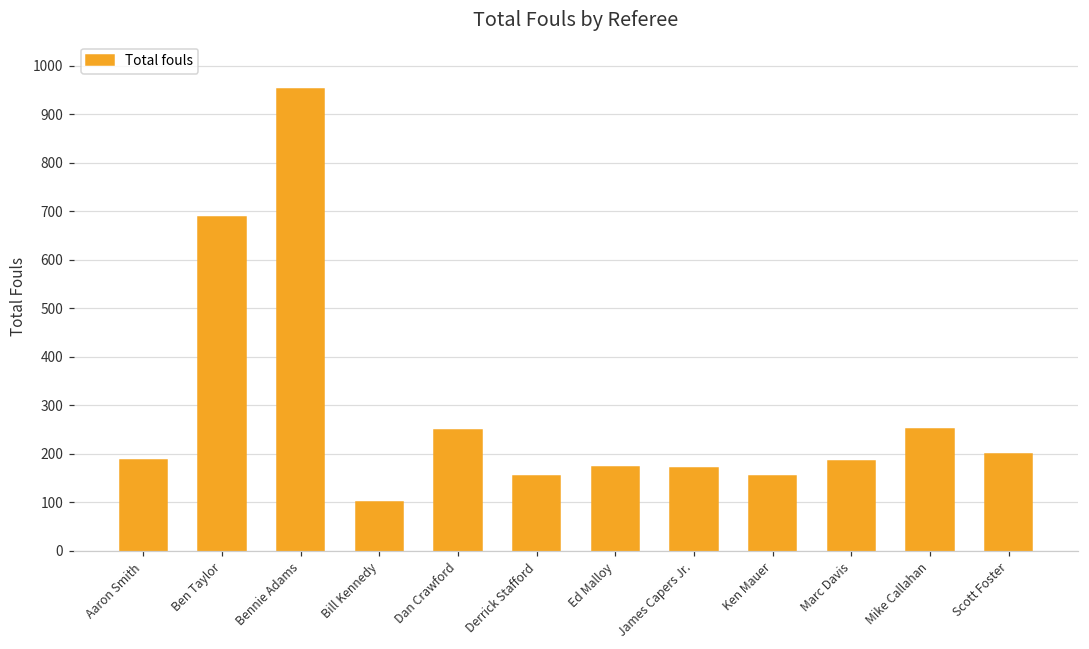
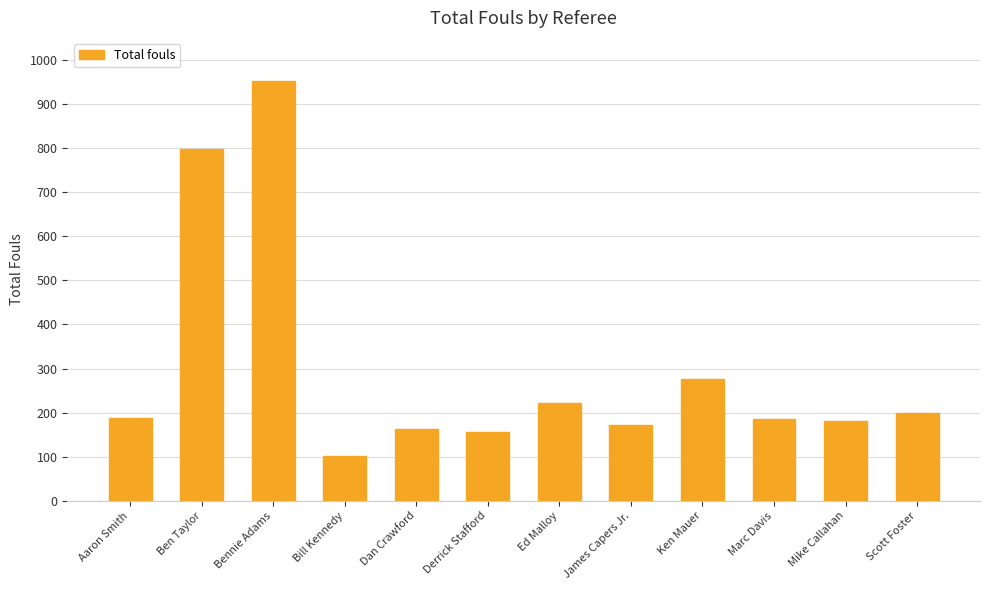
Ben Taylor: 690 -> 800
Dan Crawford: 250 -> 160
Ed Malloy: 170 -> 220
Ken Mauer: 150 -> 280
Mike Callahan: 250 -> 180
